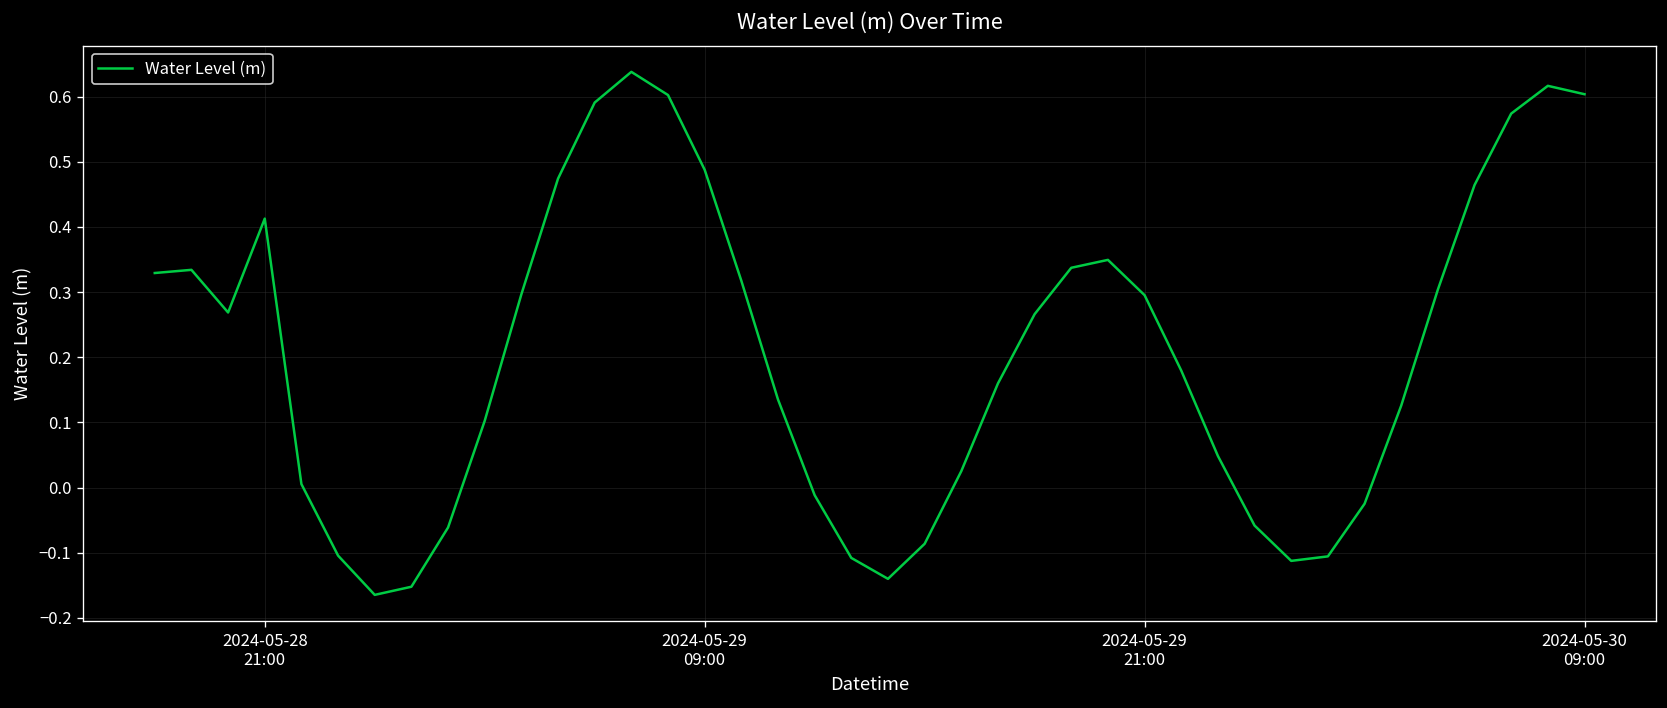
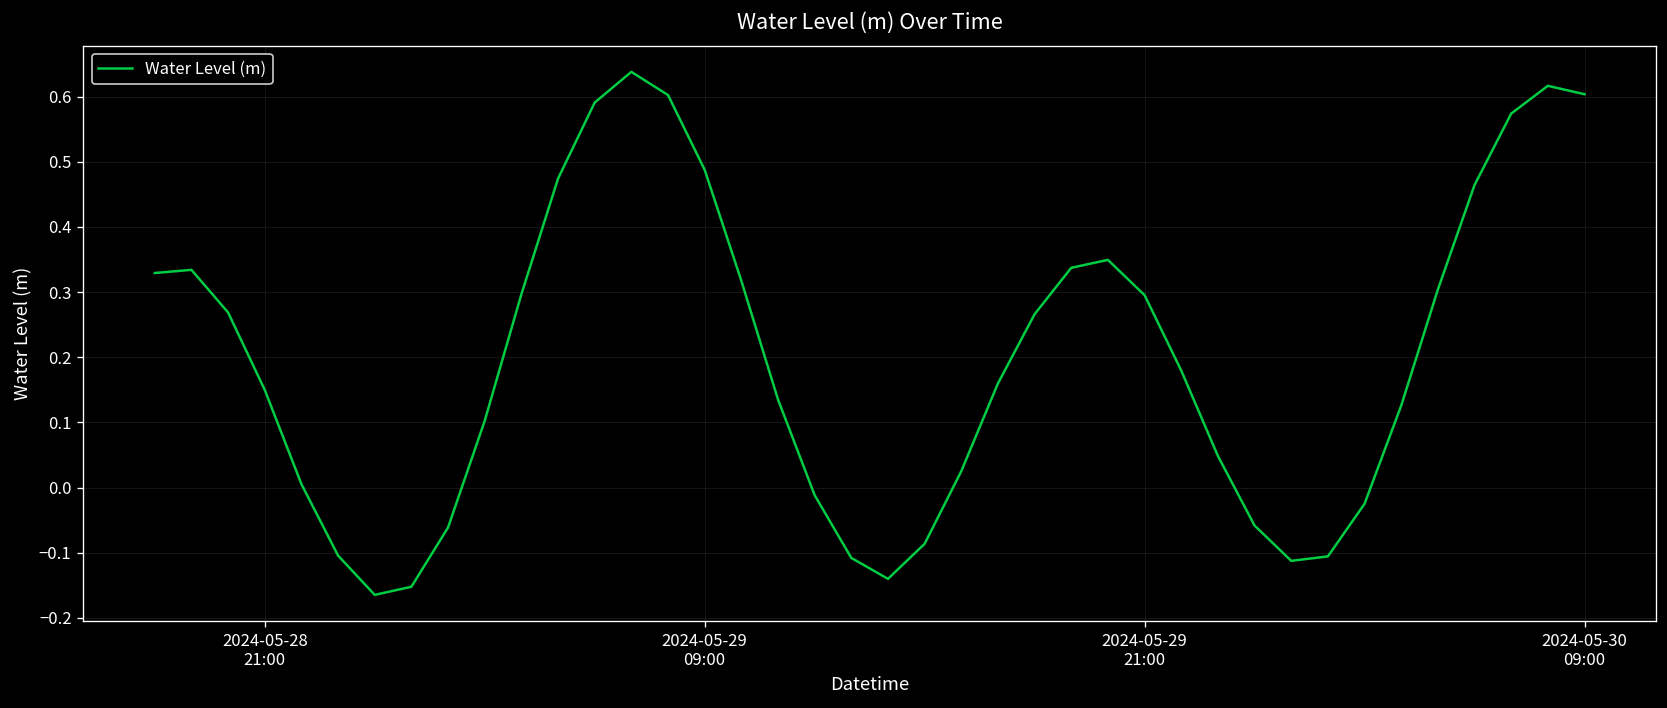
2024-05-28 21:00: 0.41 -> 0.15
